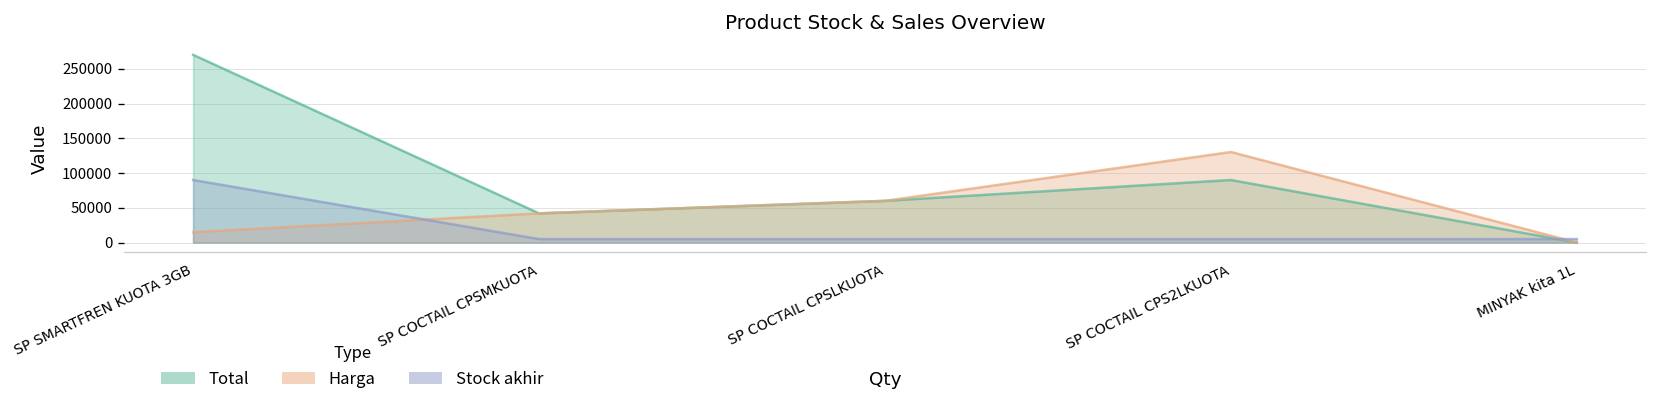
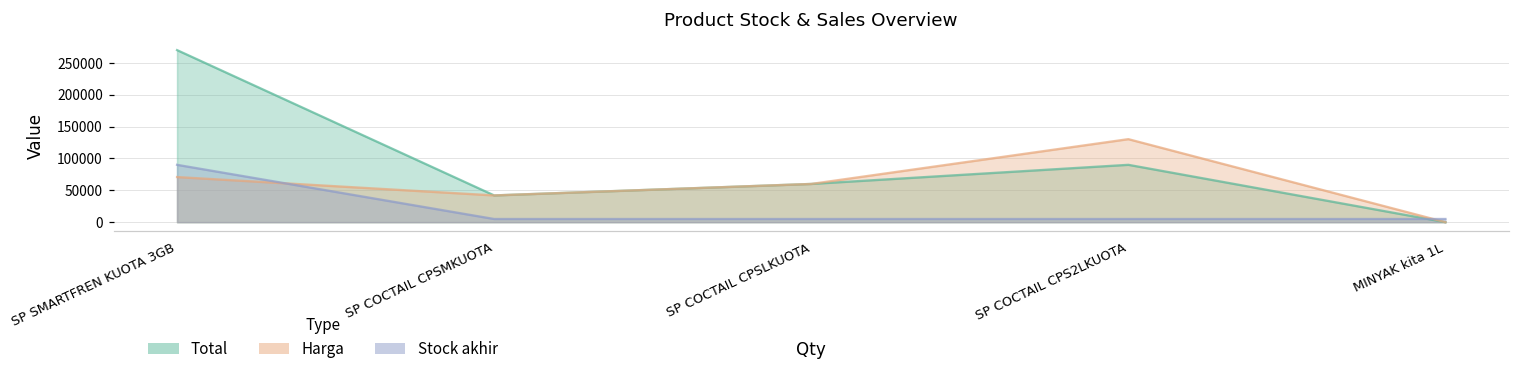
Harga, SP SMARTFREN KUOTA 3GB: 20000 -> 70000
